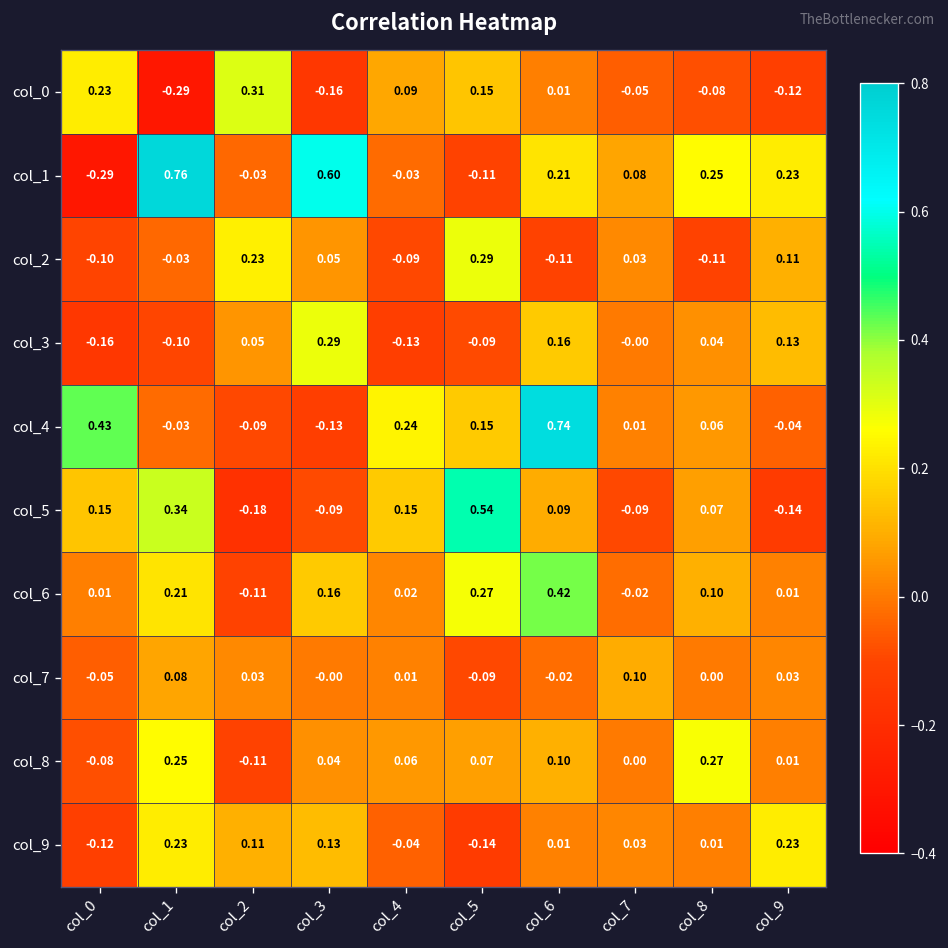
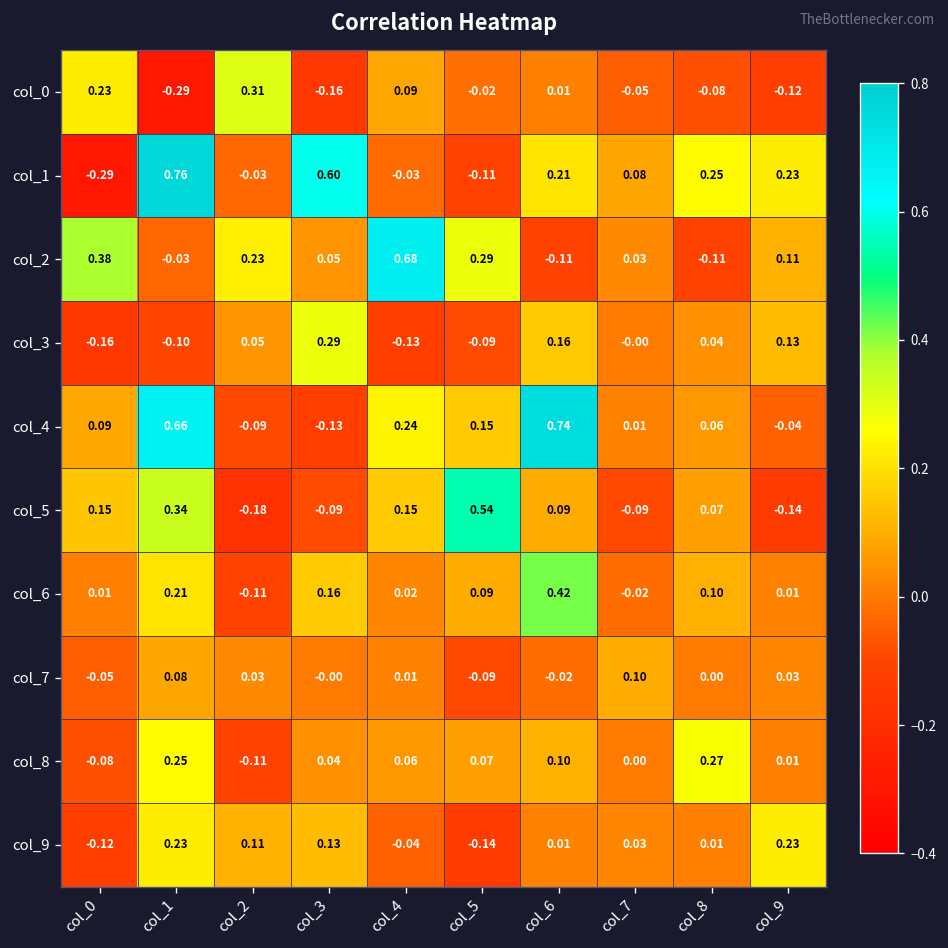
col_0, col_5: 0.15 -> -0.02
col_2, col_0: -0.10 -> 0.38
col_2, col_4: -0.09 -> 0.68
col_4, col_0: 0.43 -> 0.09
col_4, col_1: -0.03 -> 0.66
col_6, col_5: 0.27 -> 0.09
